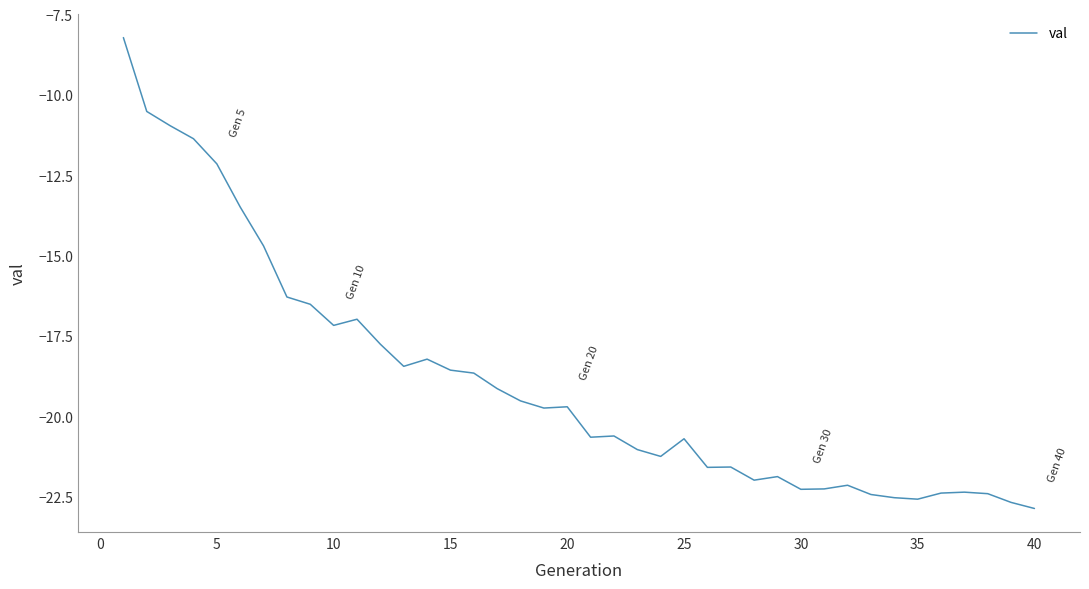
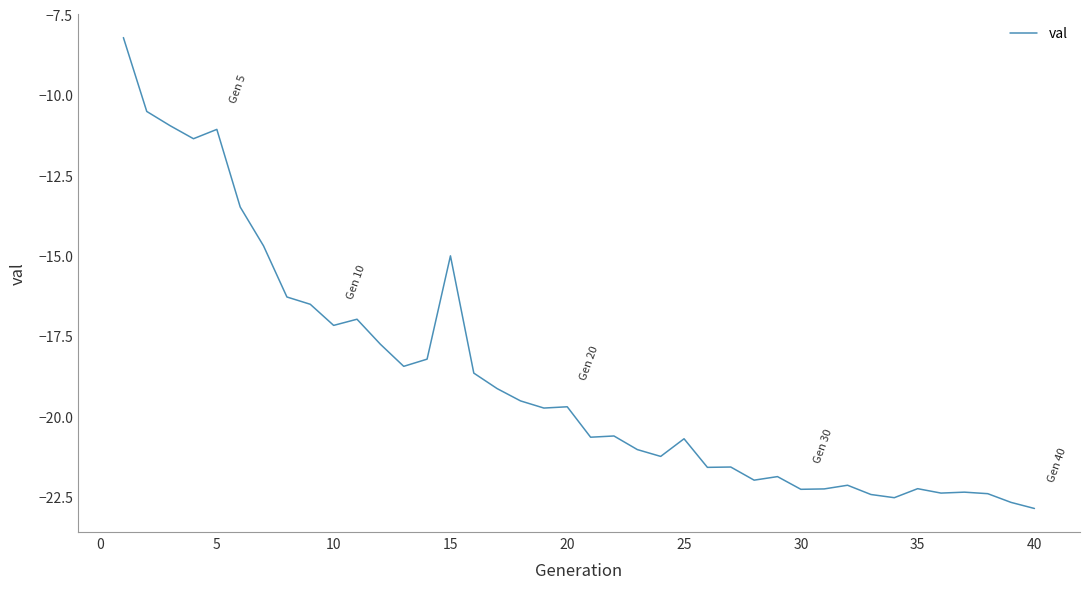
5: -12.1 -> -11.1
15: -18.6 -> -15.0
35: -22.6 -> -22.3
